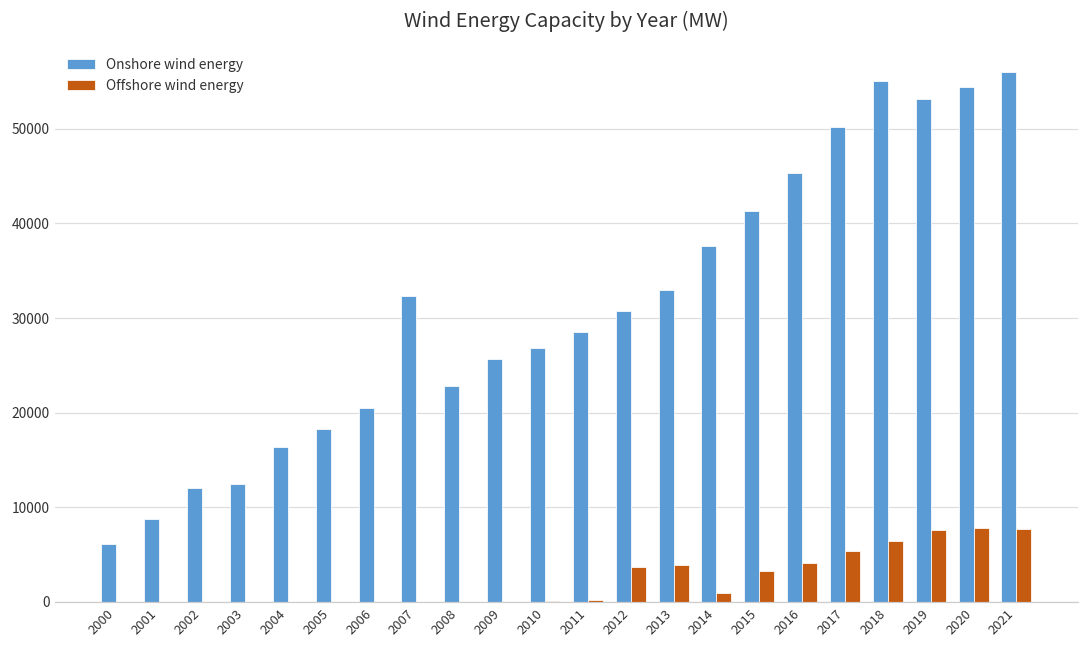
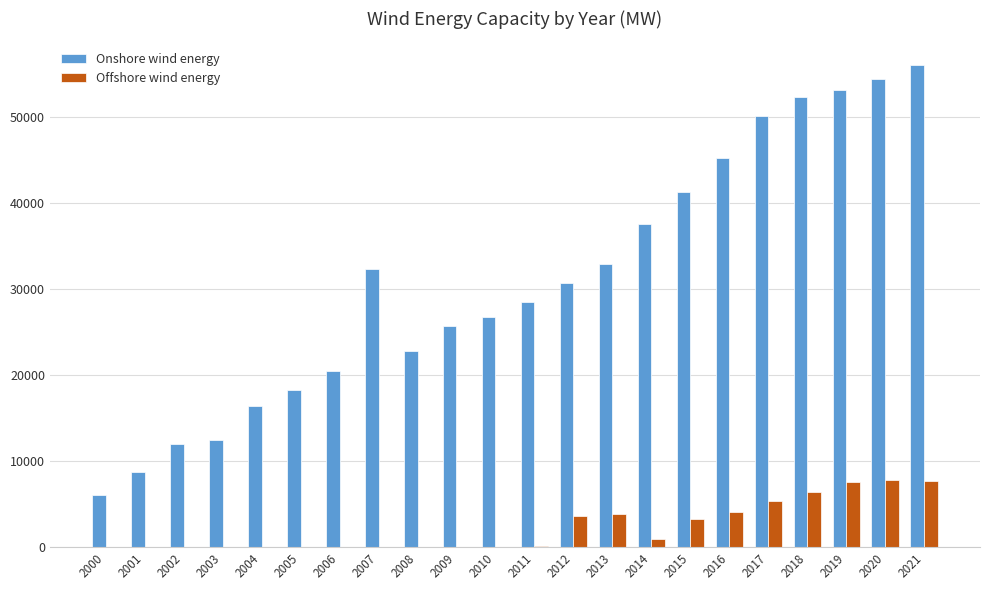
Onshore wind energy, 2018: 55000 -> 52000
